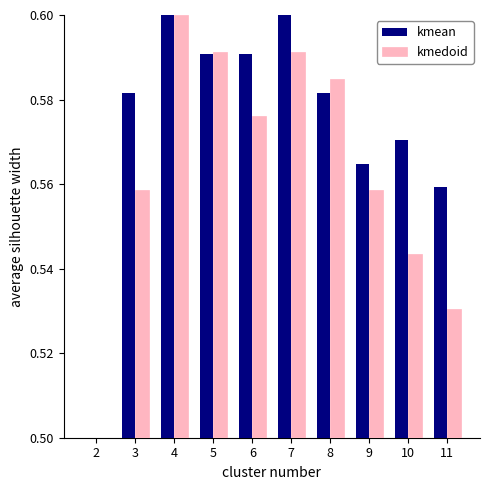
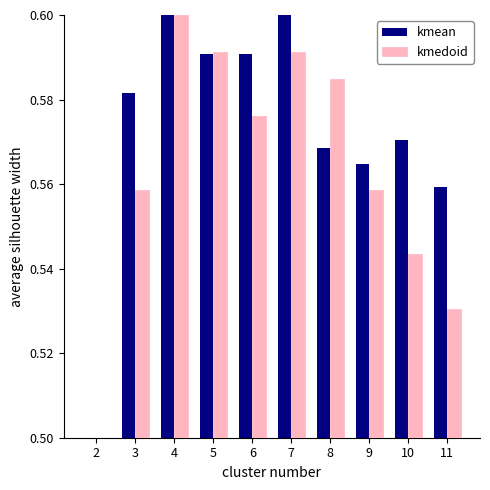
kmean, 8: 0.581 -> 0.569
